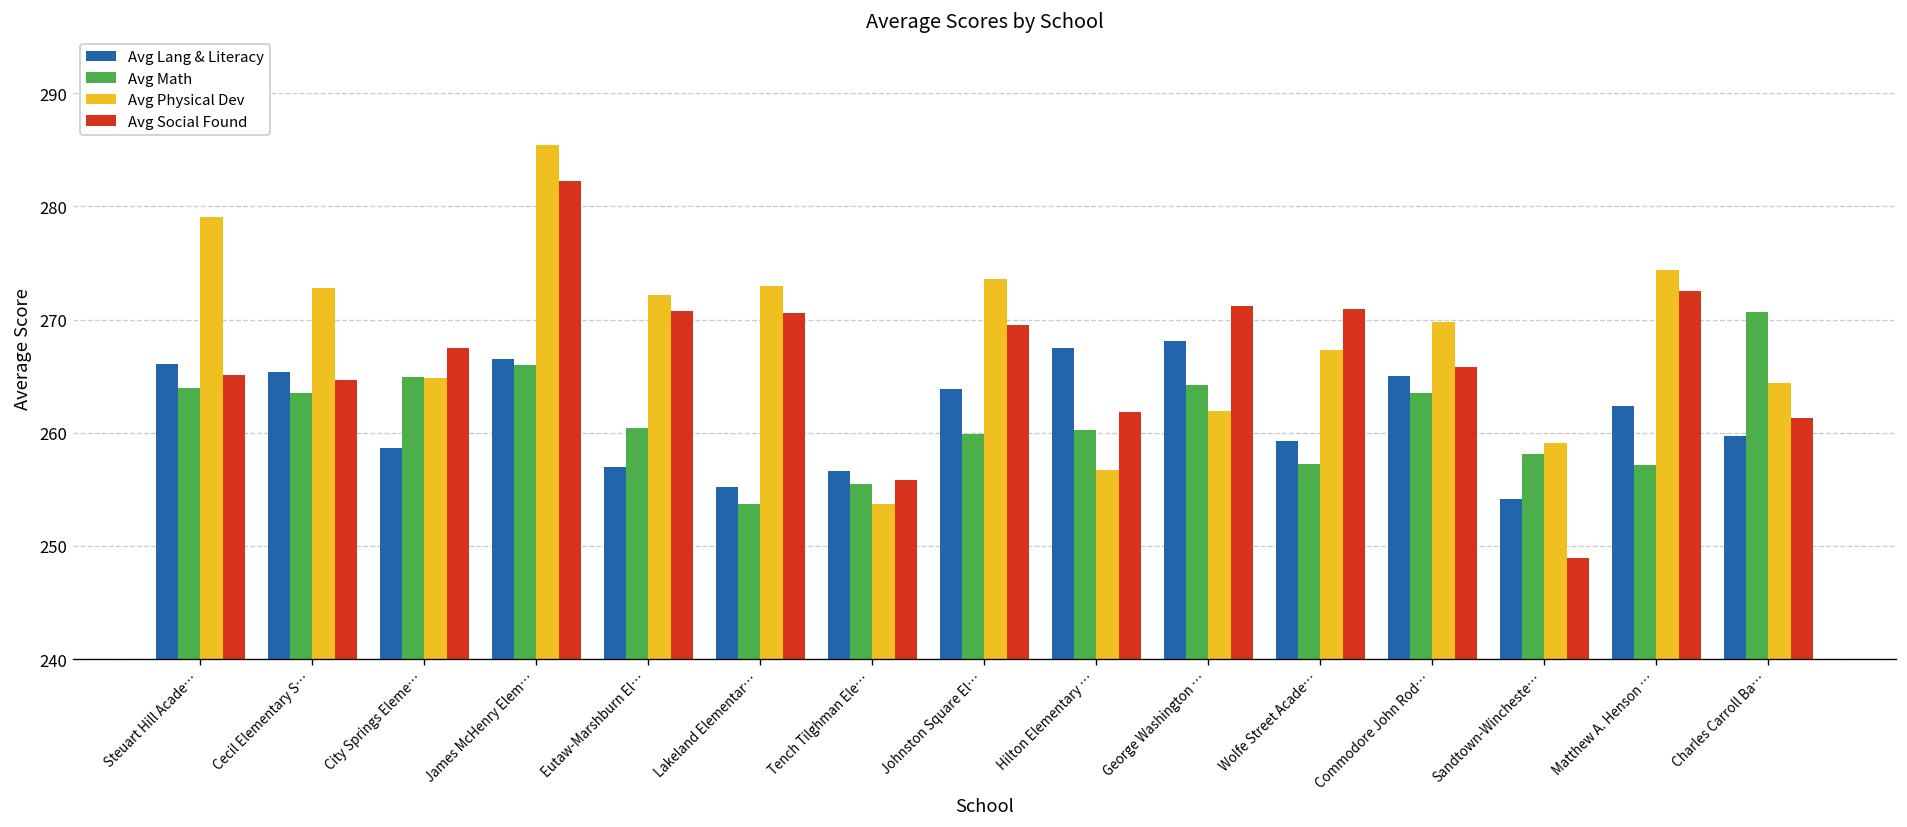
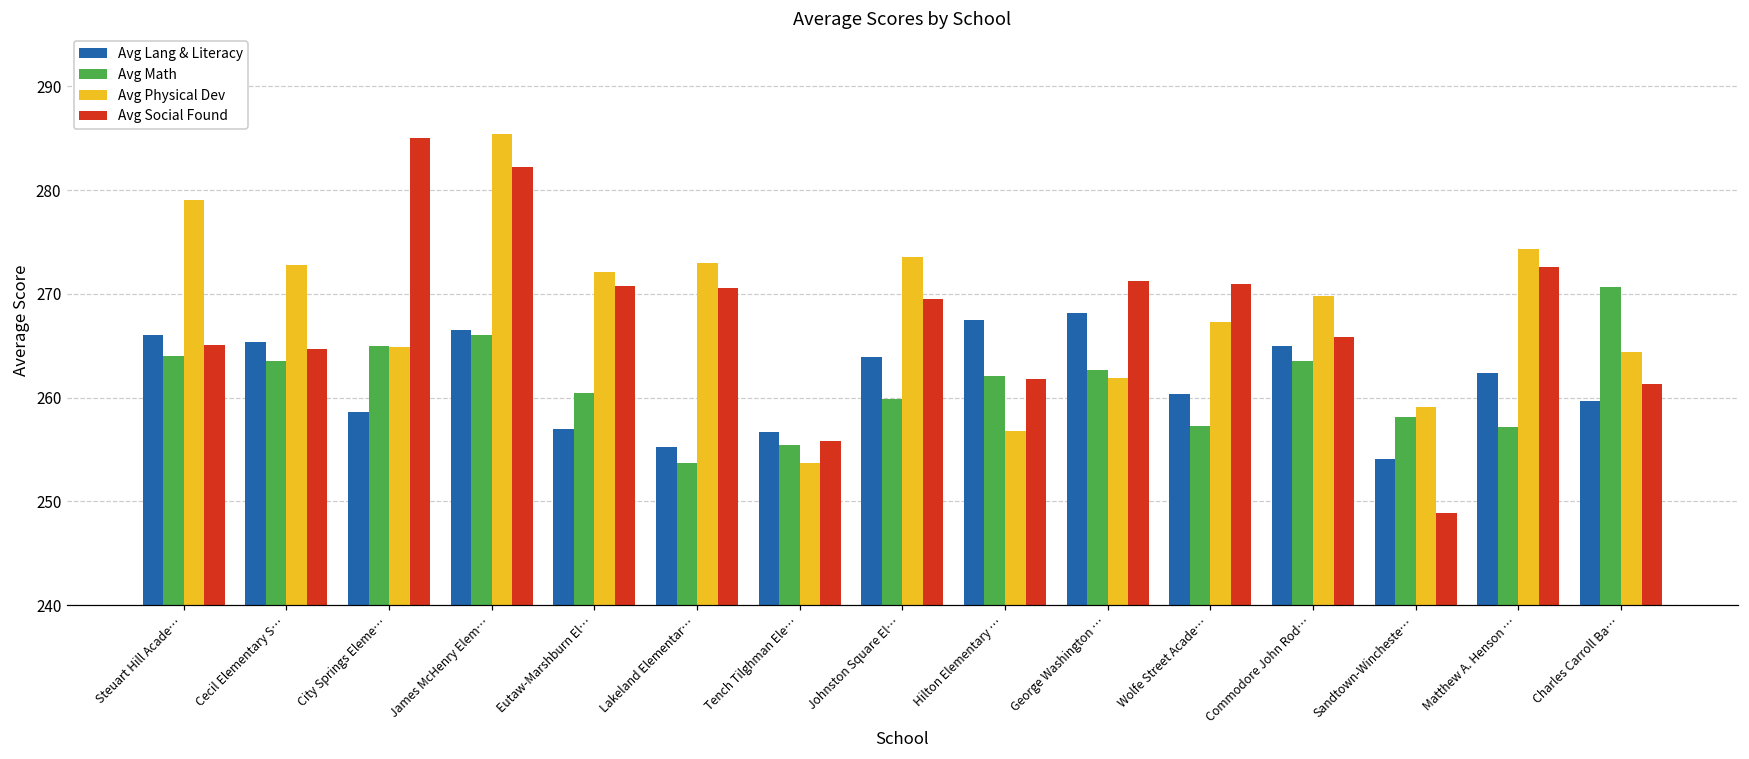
Avg Social Found, City Springs Eleme…: 267 -> 285
Avg Math, Hilton Elementary …: 260 -> 262
Avg Math, George Washington …: 264 -> 263
Avg Lang & Literacy, Wolfe Street Acade…: 259 -> 260
